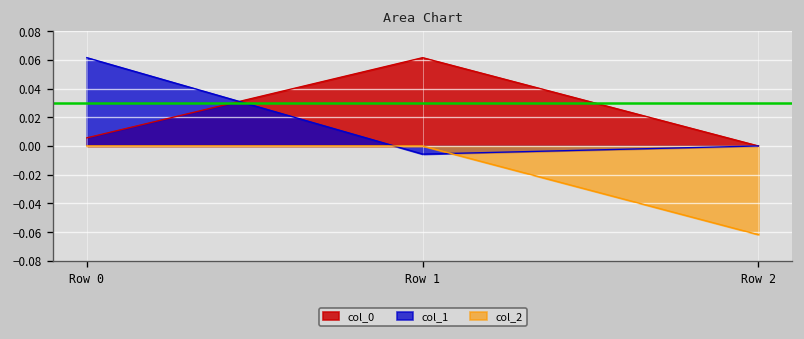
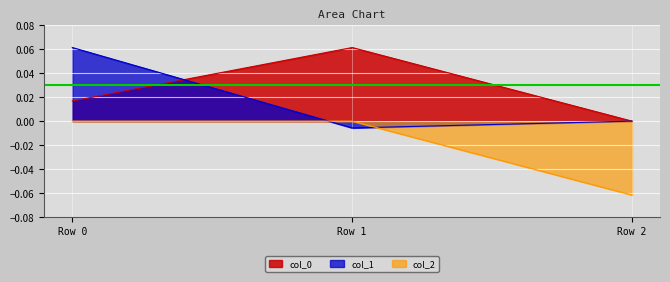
col_0, Row 0: 0.006 -> 0.017
